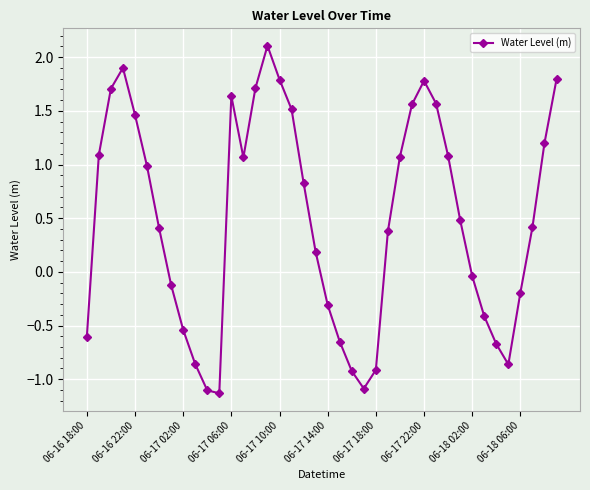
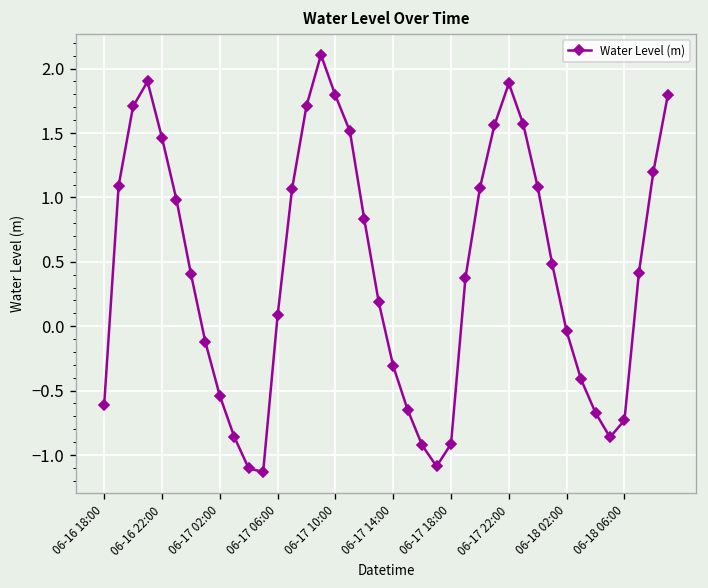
06-17 06:00: 1.64 -> 0.08
06-17 22:00: 1.78 -> 1.89
06-18 06:00: -0.19 -> -0.73
